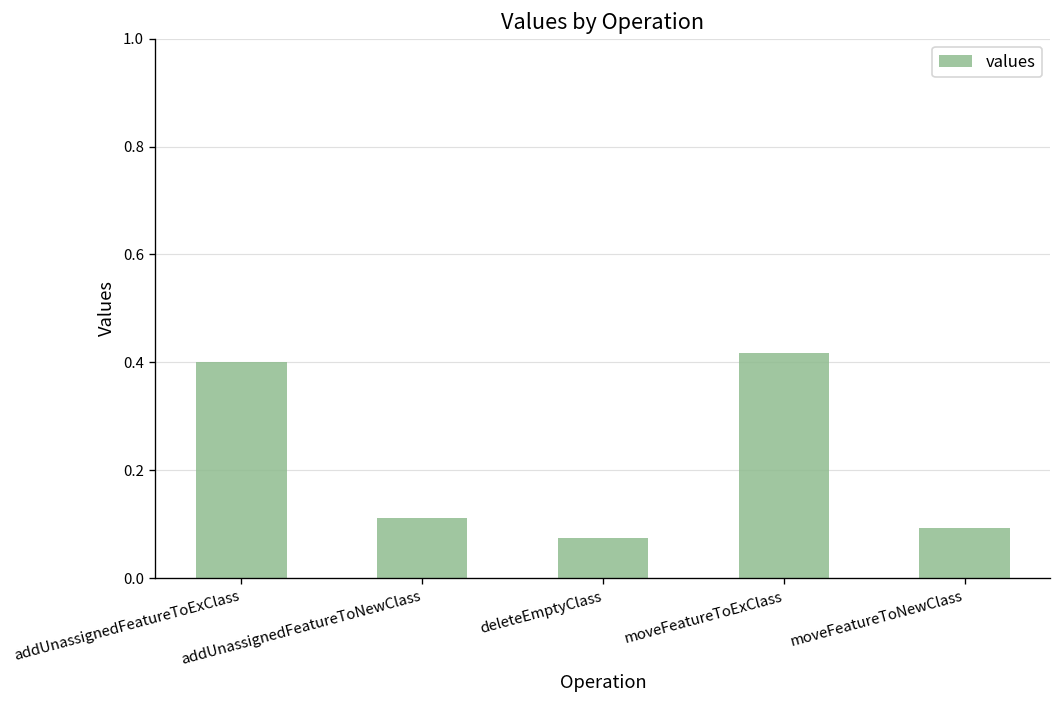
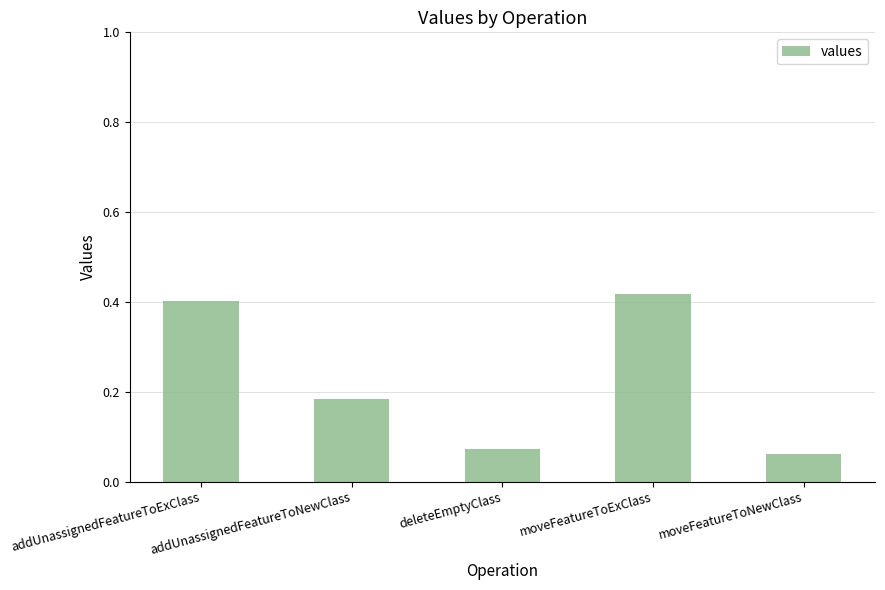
addUnassignedFeatureToNewClass: 0.11 -> 0.18
moveFeatureToNewClass: 0.09 -> 0.06
